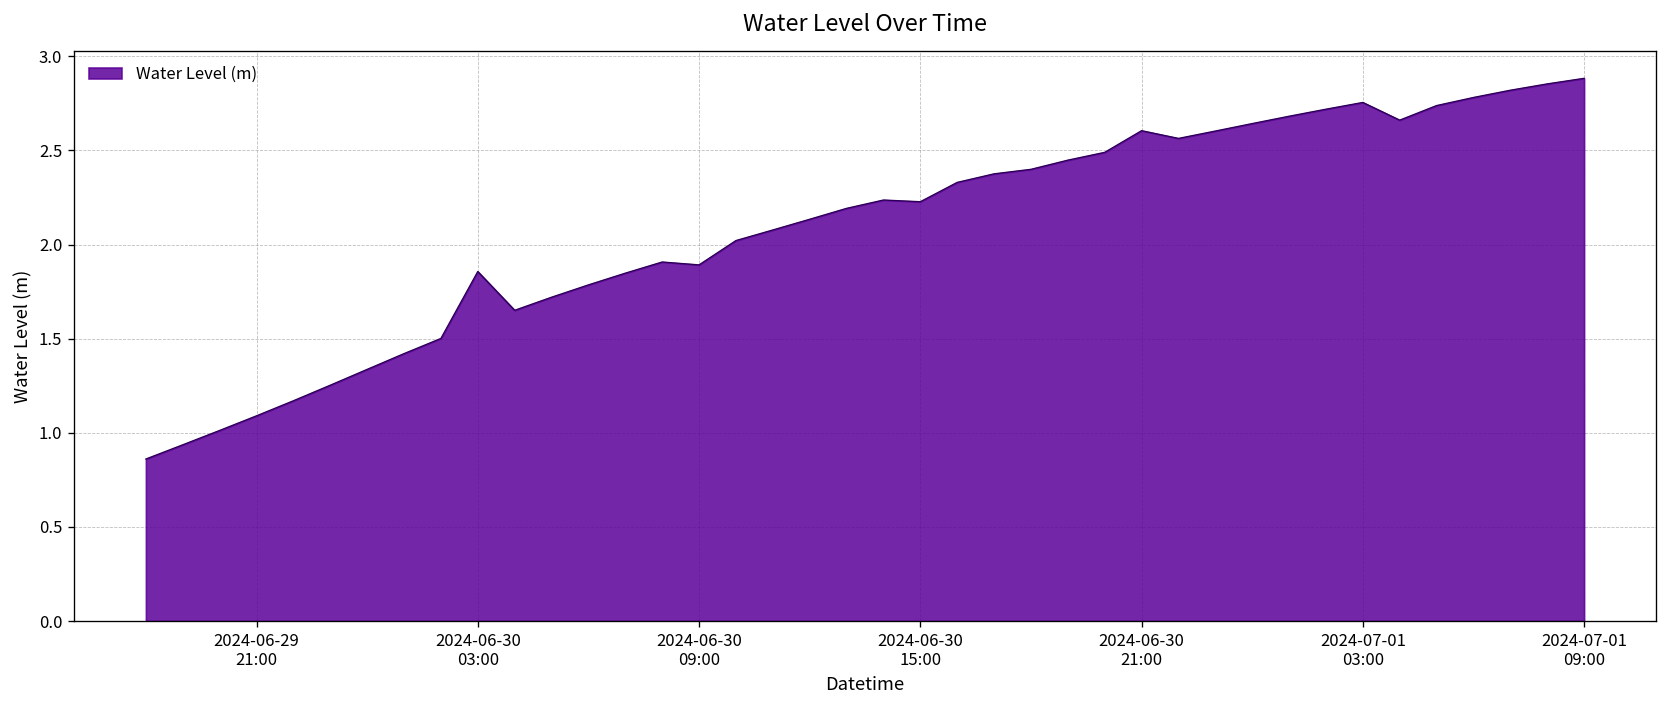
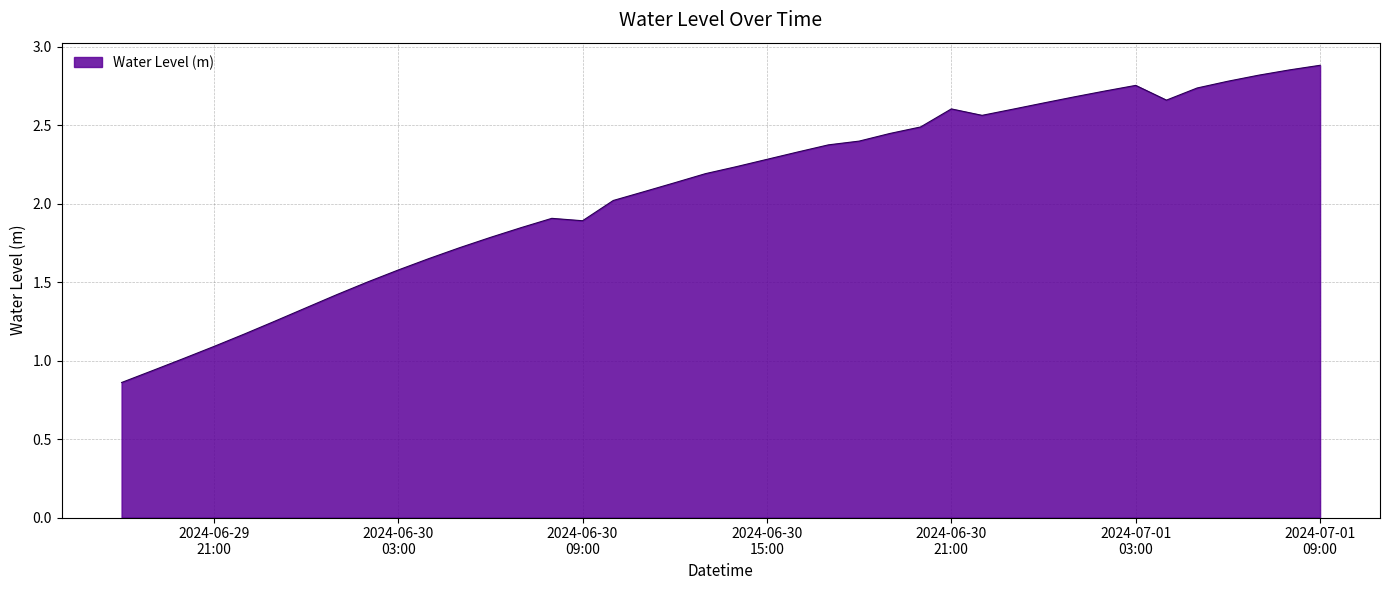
2024-06-30 03:00: 1.86 -> 1.58
2024-06-30 15:00: 2.23 -> 2.28
